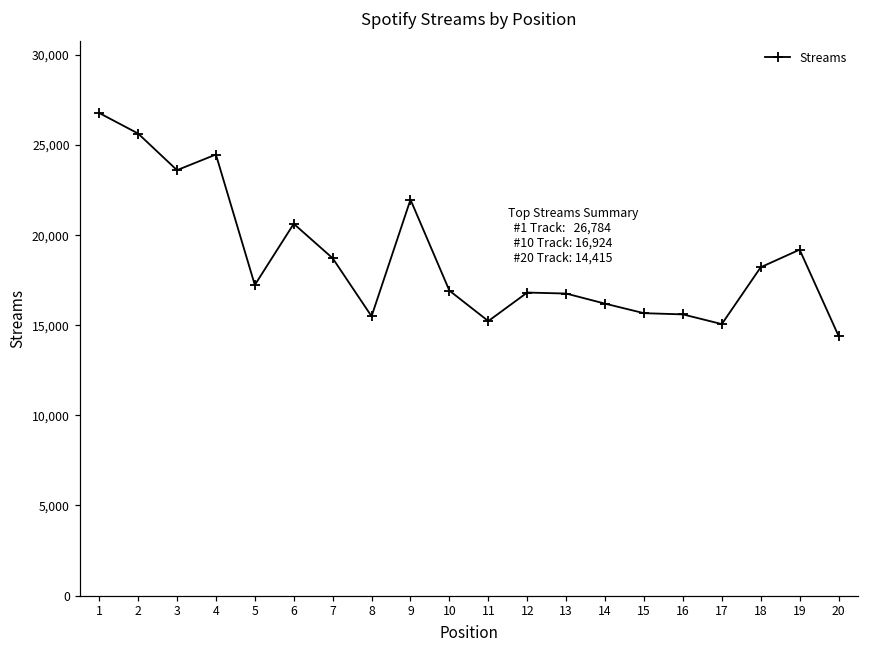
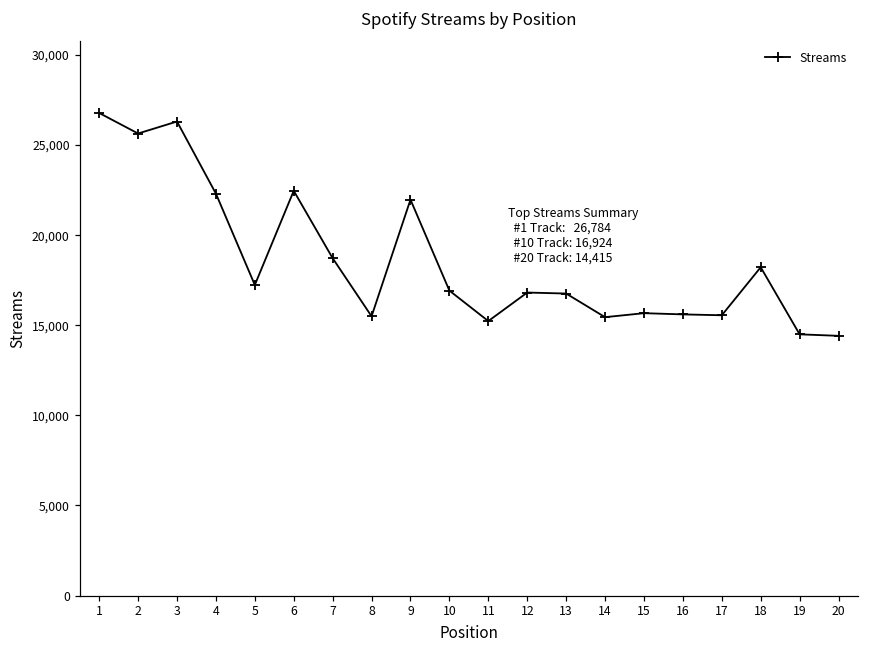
3: 23,600 -> 26,300
4: 24,500 -> 22,300
6: 20,600 -> 22,500
14: 16,200 -> 15,500
17: 15,100 -> 15,600
19: 19,200 -> 14,500
